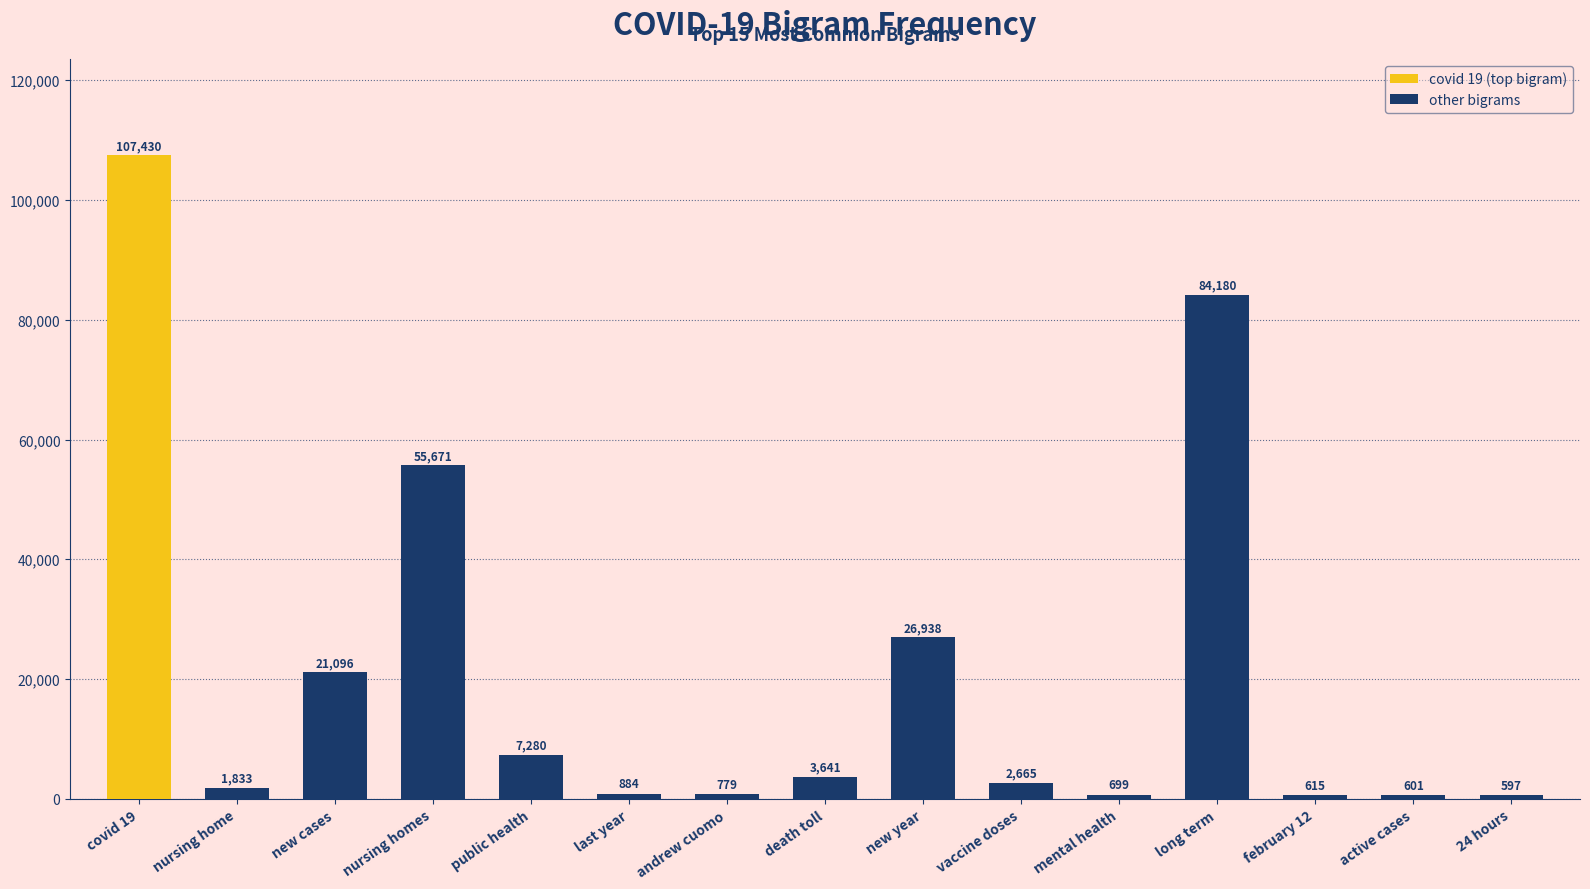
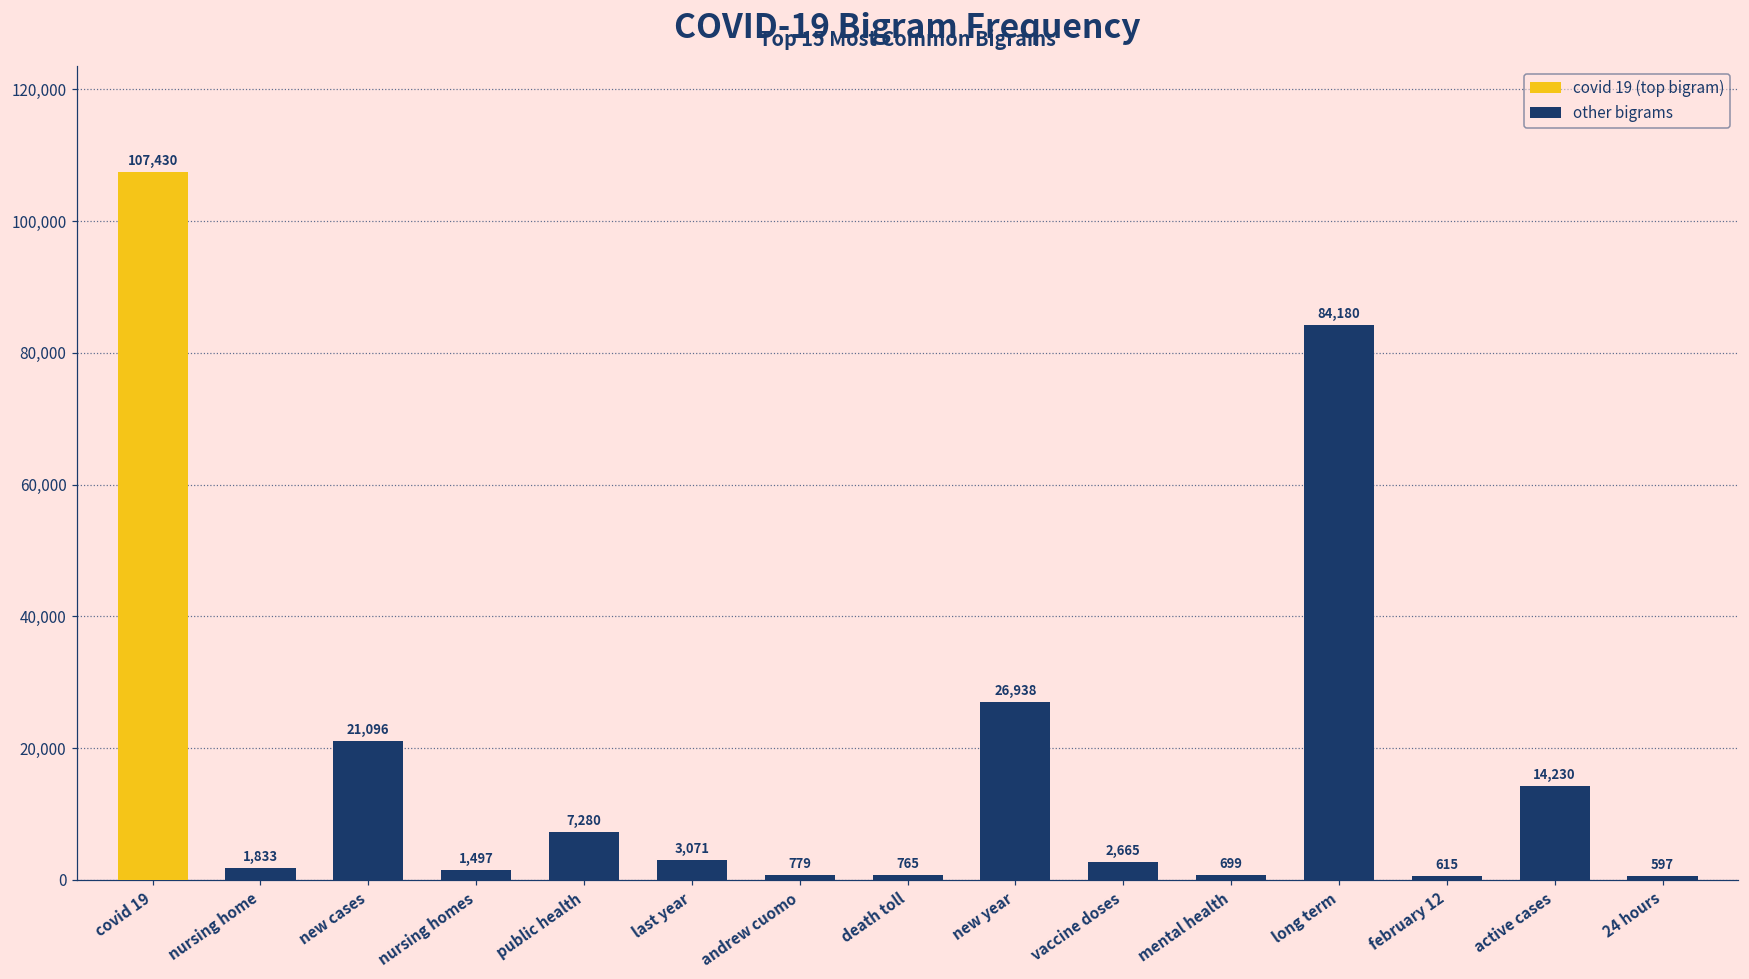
nursing homes: 55,671 -> 1,497
last year: 884 -> 3,071
death toll: 3,641 -> 765
active cases: 601 -> 14,230
